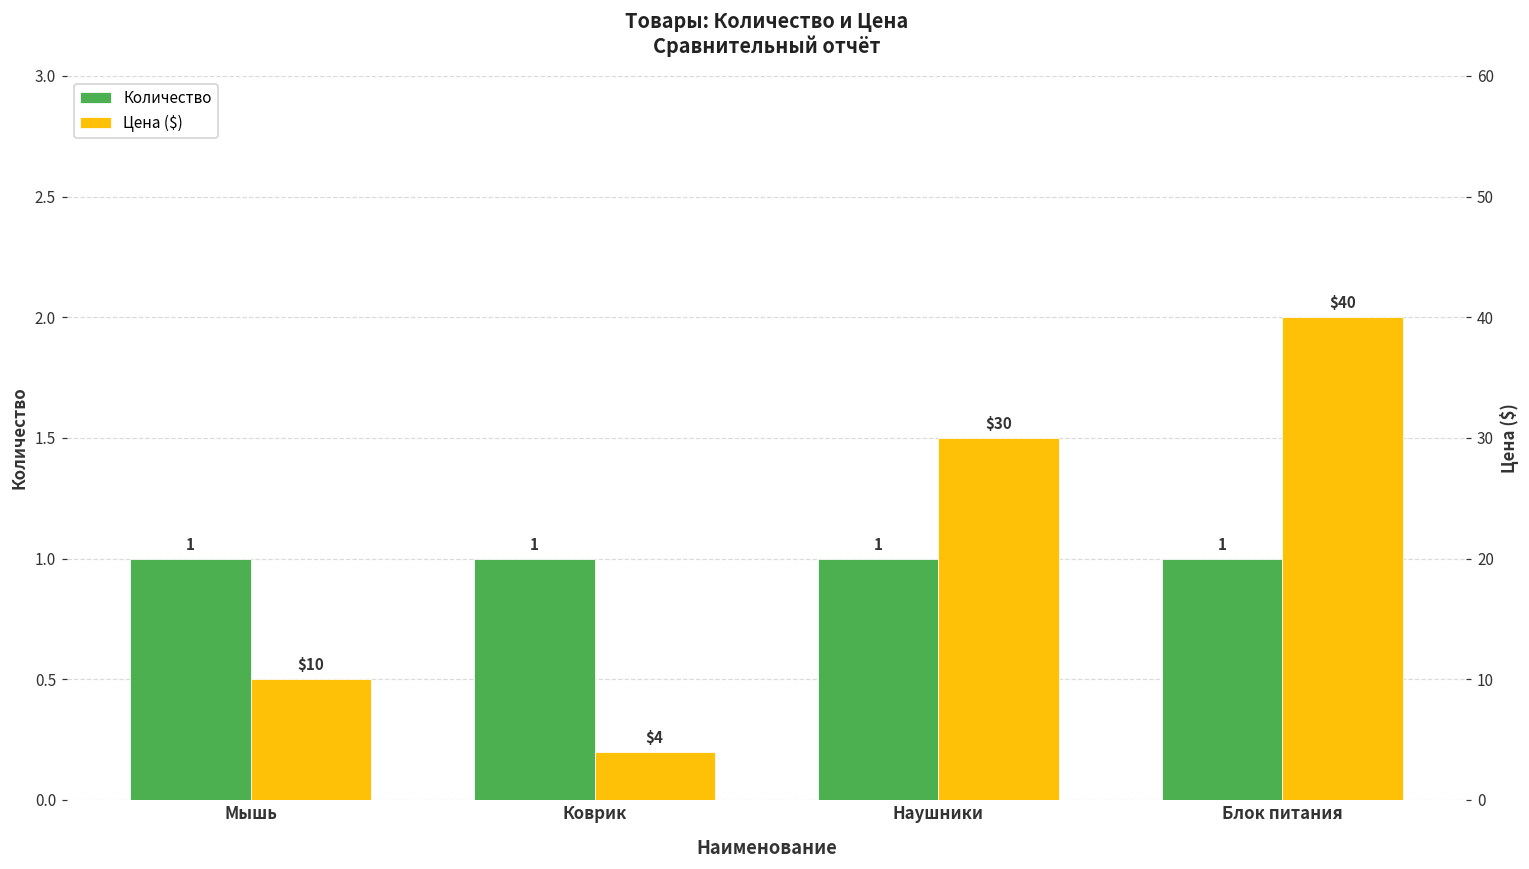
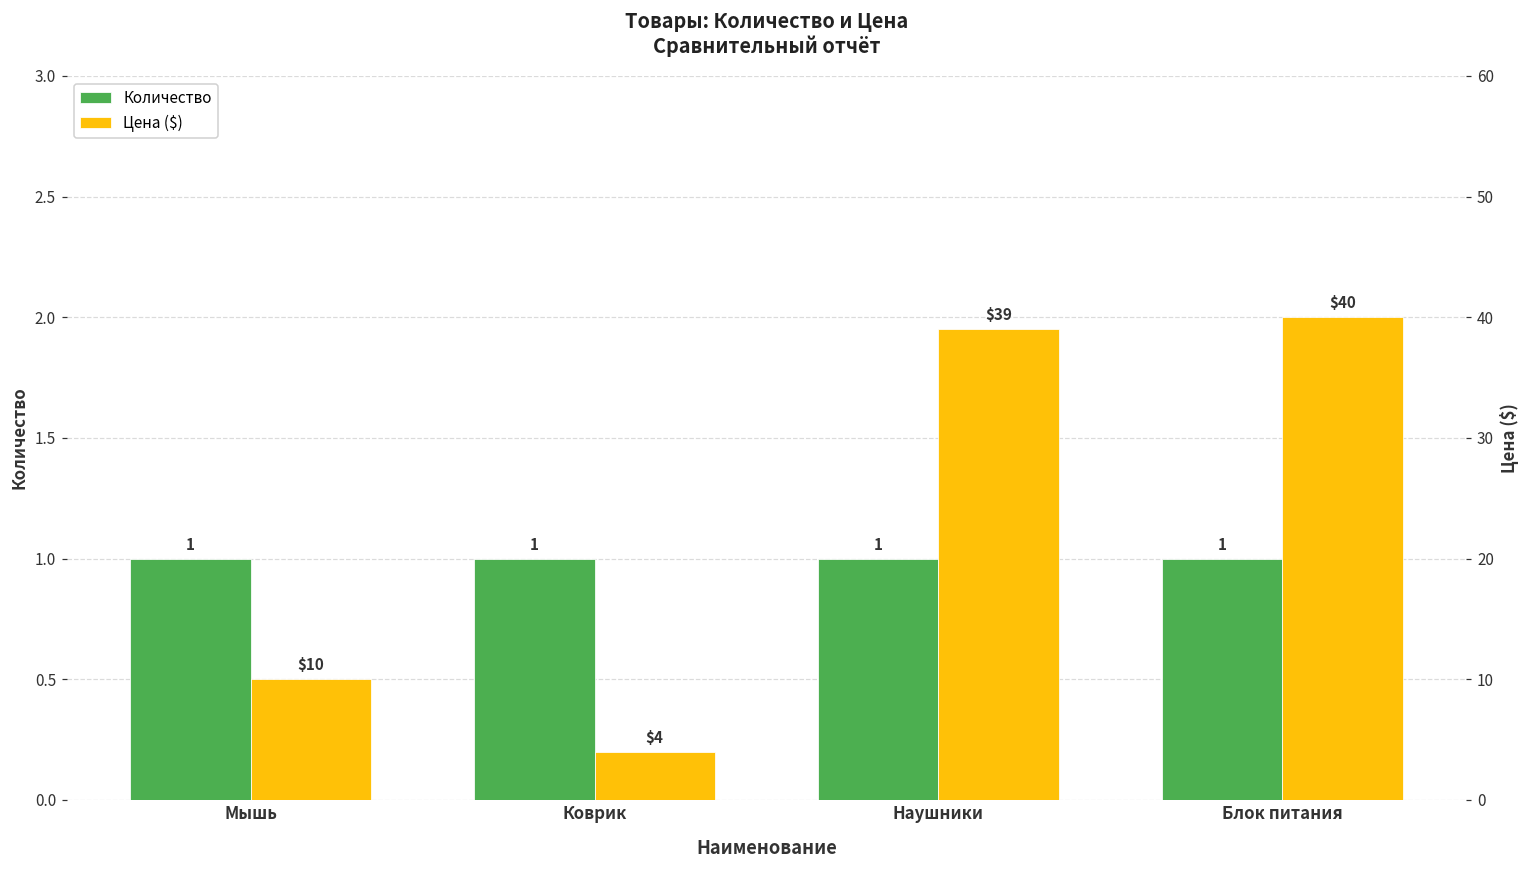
Цена ($), Наушники: $30 -> $39
